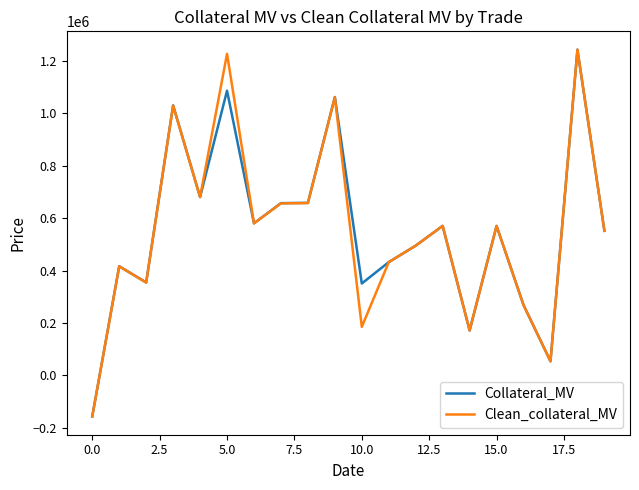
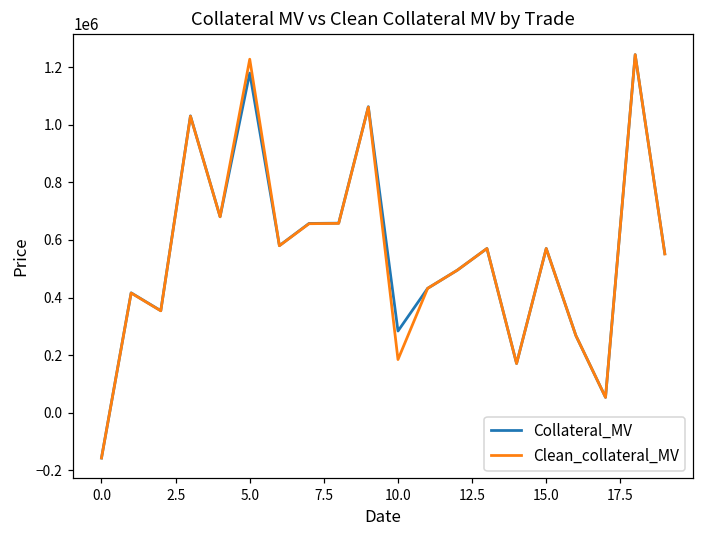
Collateral_MV, 5.0: 1090000 -> 1180000
Collateral_MV, 10.0: 350000 -> 280000
